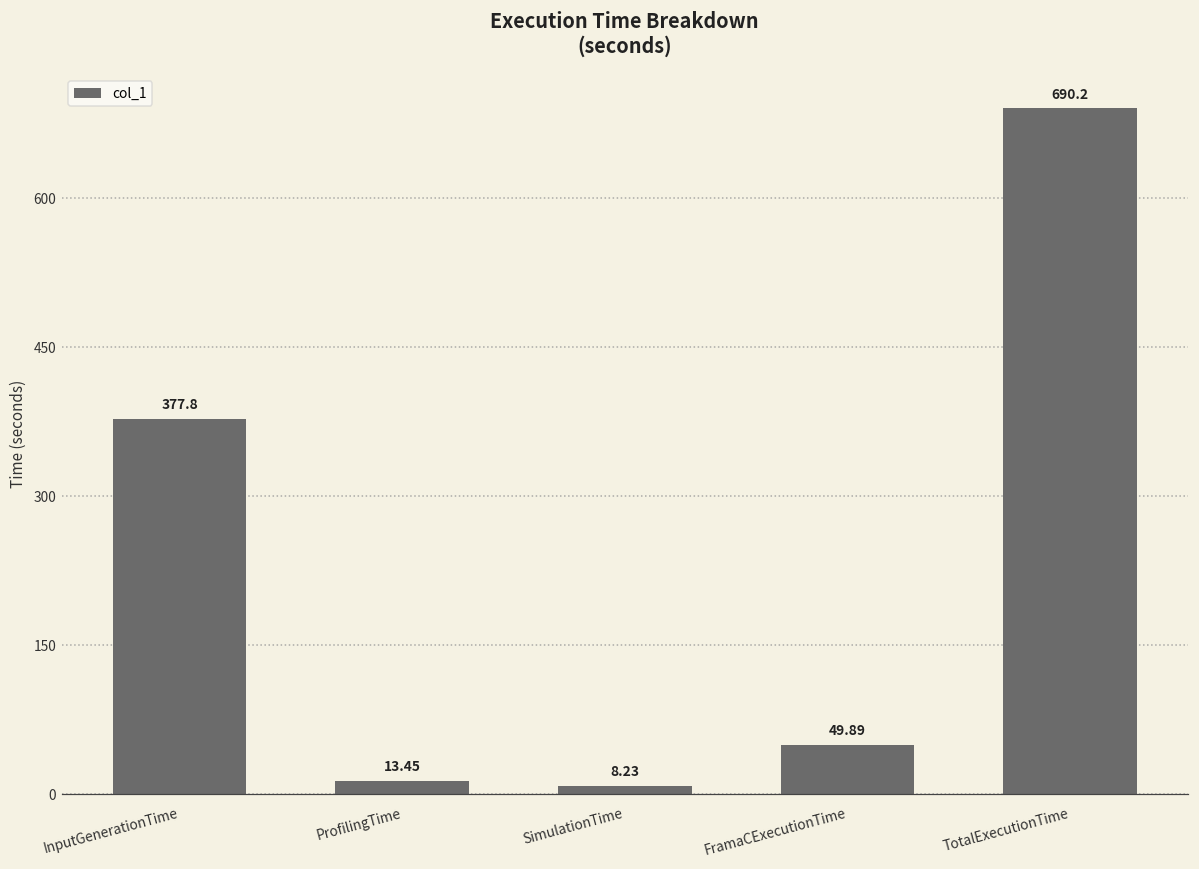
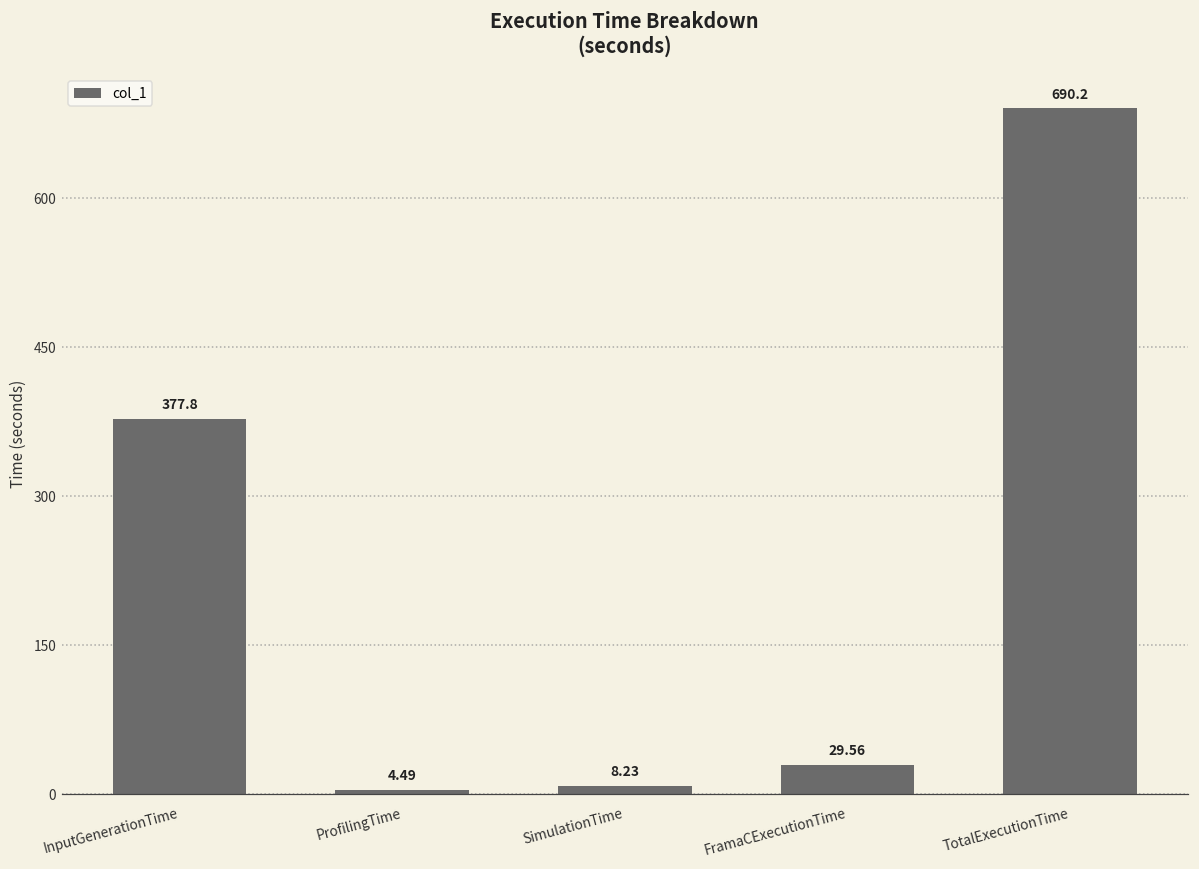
ProfilingTime: 13.45 -> 4.49
FramaCExecutionTime: 49.89 -> 29.56
